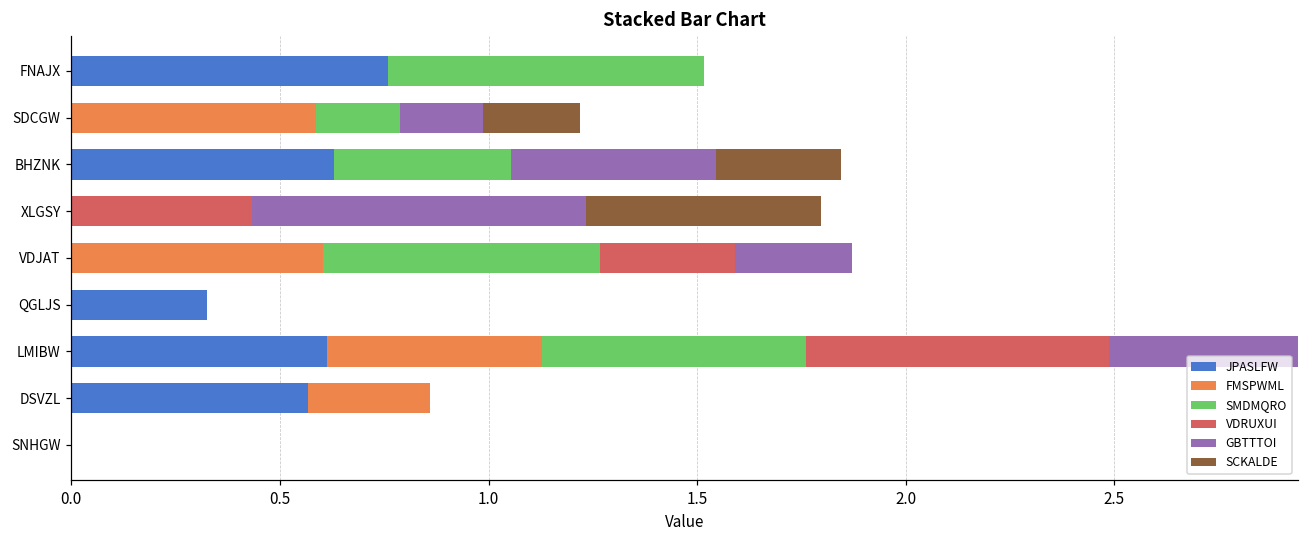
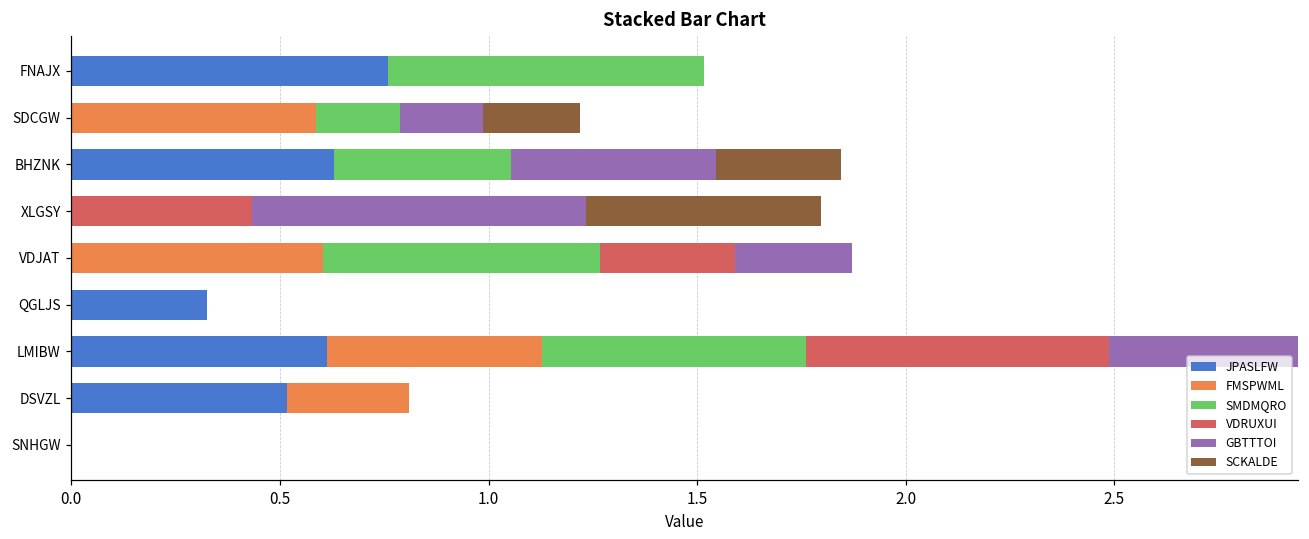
JPASLFW, DSVZL: 0.57 -> 0.52
